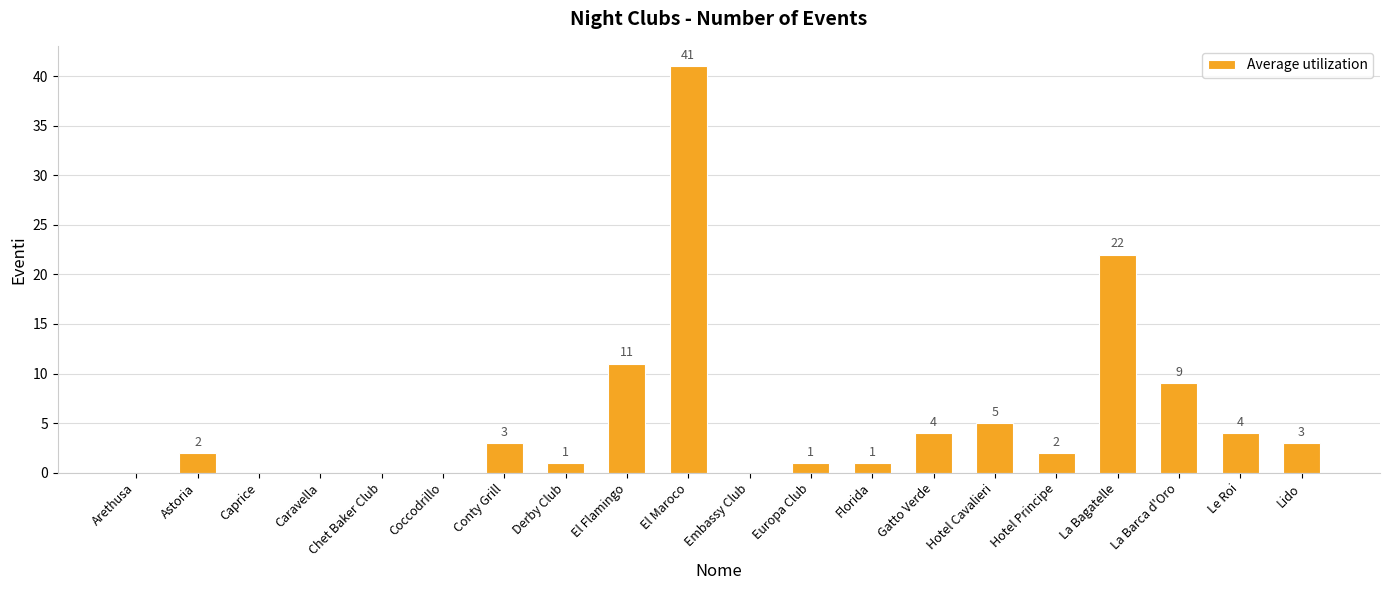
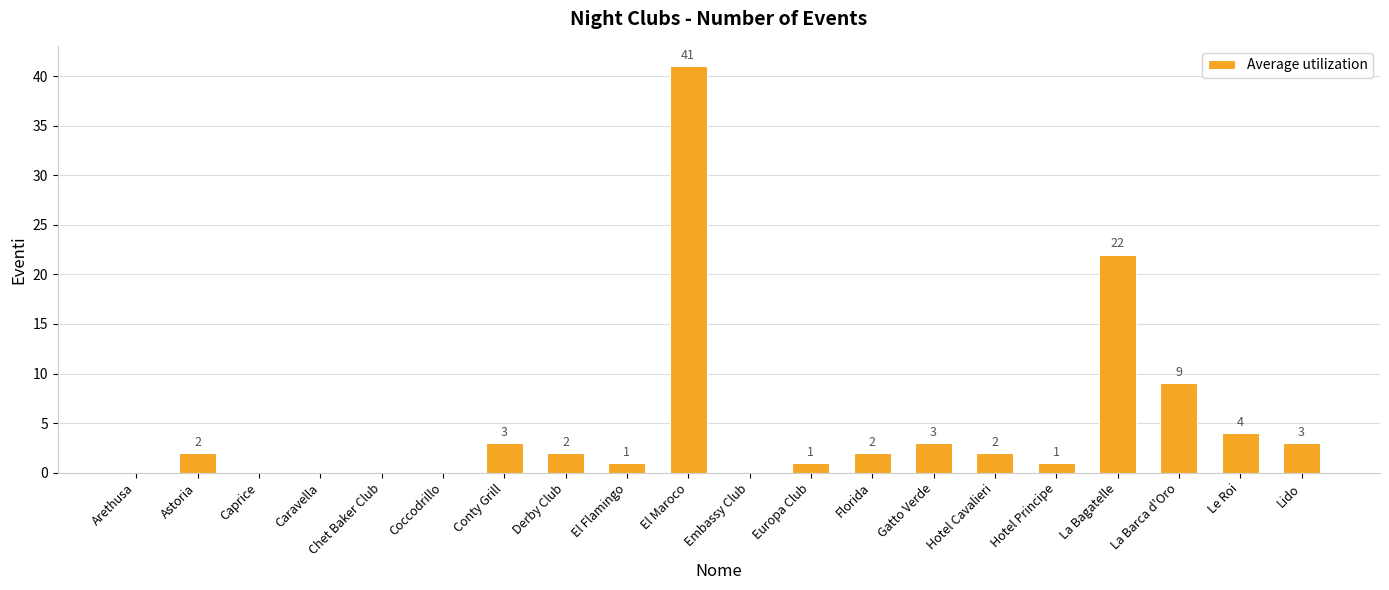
Derby Club: 1 -> 2
El Flamingo: 11 -> 1
Florida: 1 -> 2
Gatto Verde: 4 -> 3
Hotel Cavalieri: 5 -> 2
Hotel Principe: 2 -> 1
